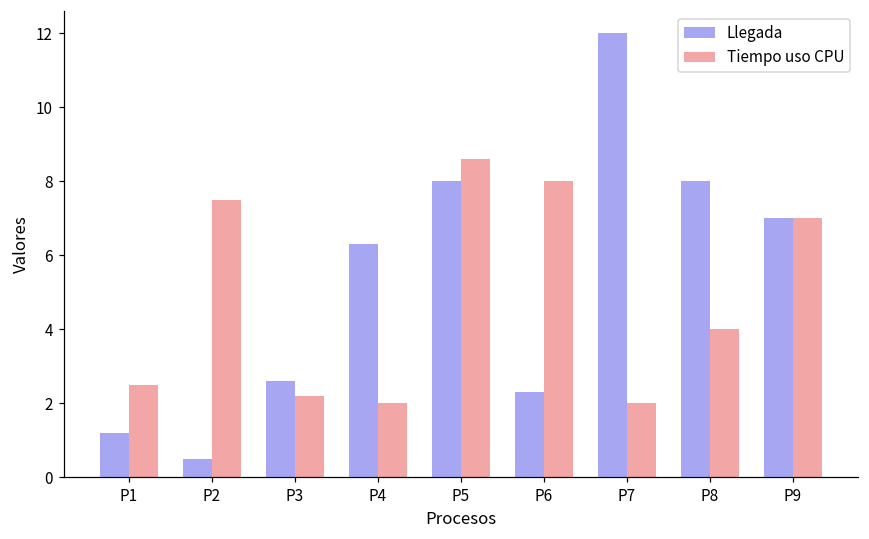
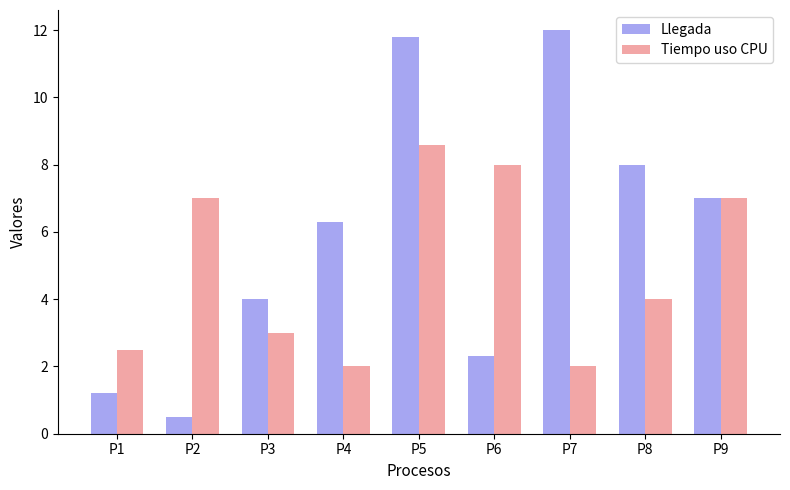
Tiempo uso CPU, P2: 7.5 -> 7.0
Llegada, P3: 2.6 -> 4.0
Tiempo uso CPU, P3: 2.2 -> 3.0
Llegada, P5: 8.0 -> 11.8
